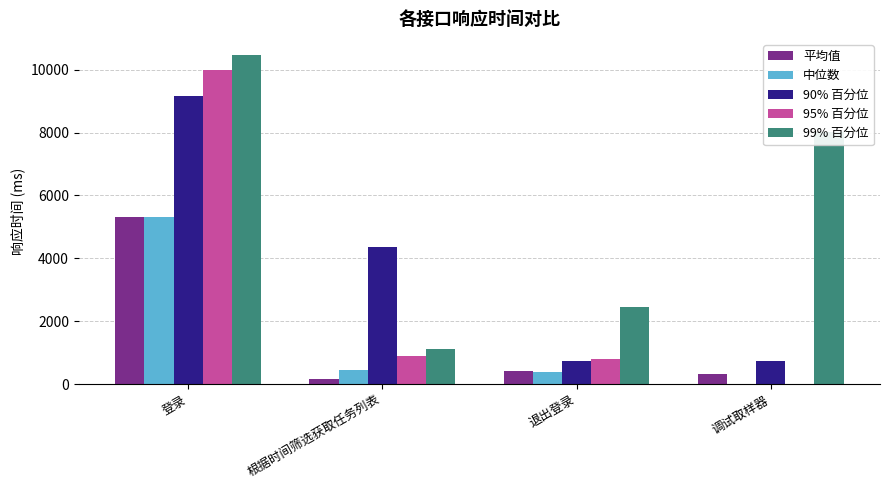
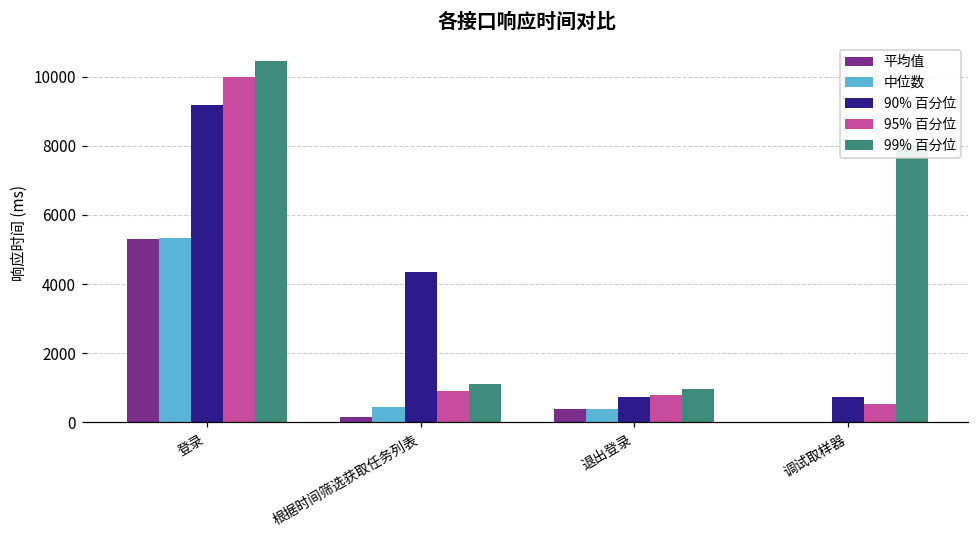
99% 百分位, 退出登录: 2500 -> 1000
平均值, 调试取样器: 300 -> 0
95% 百分位, 调试取样器: 0 -> 500
